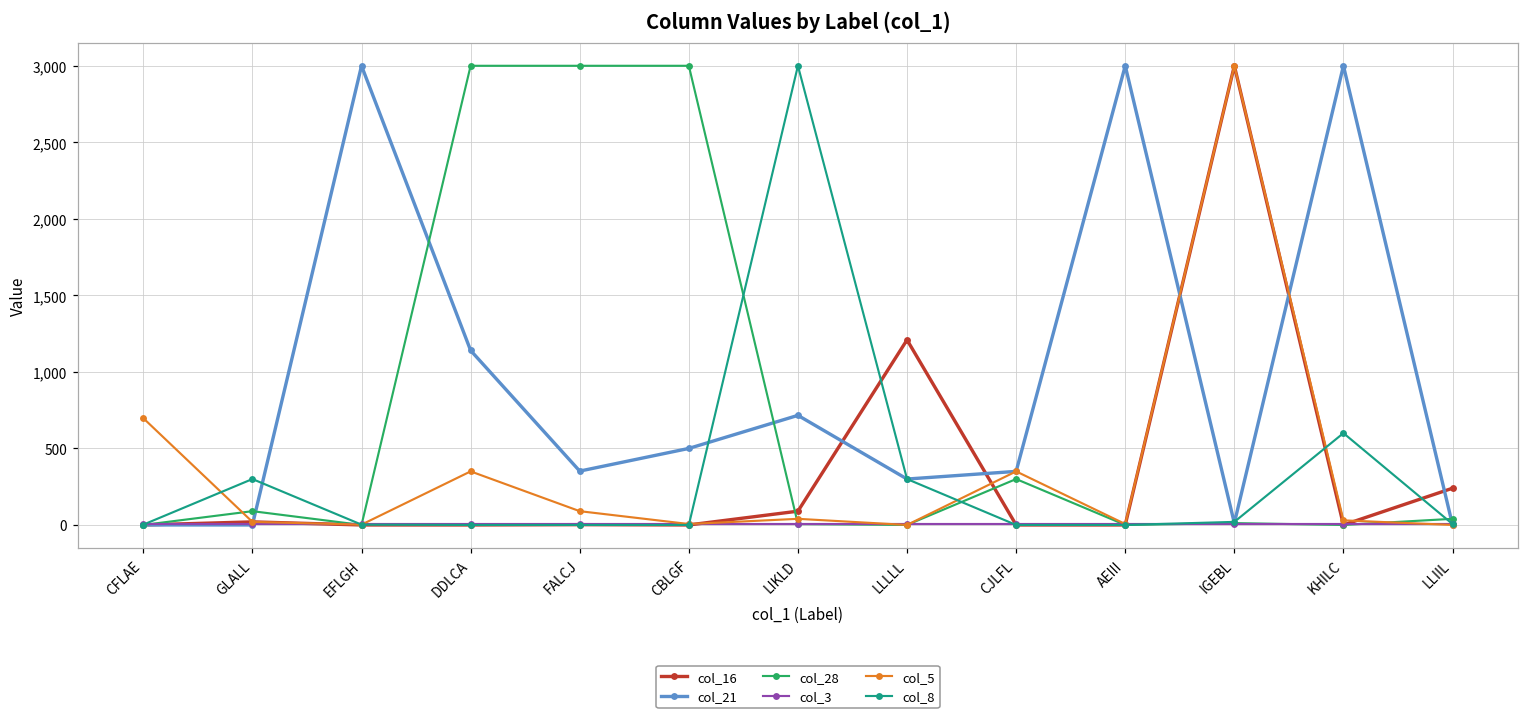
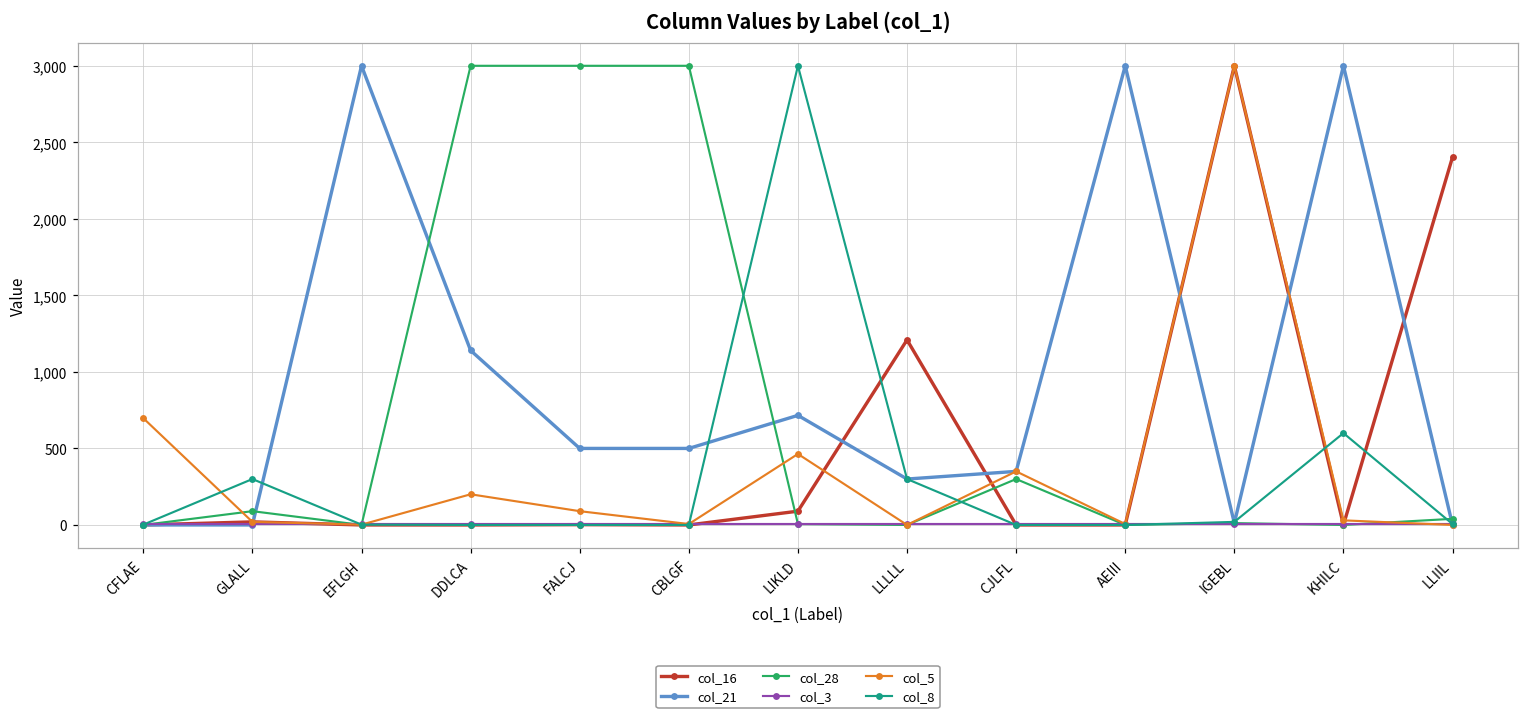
col_5, DDLCA: 350 -> 200
col_21, FALCJ: 350 -> 500
col_5, LIKLD: 40 -> 460
col_16, LLIIL: 240 -> 2,400
